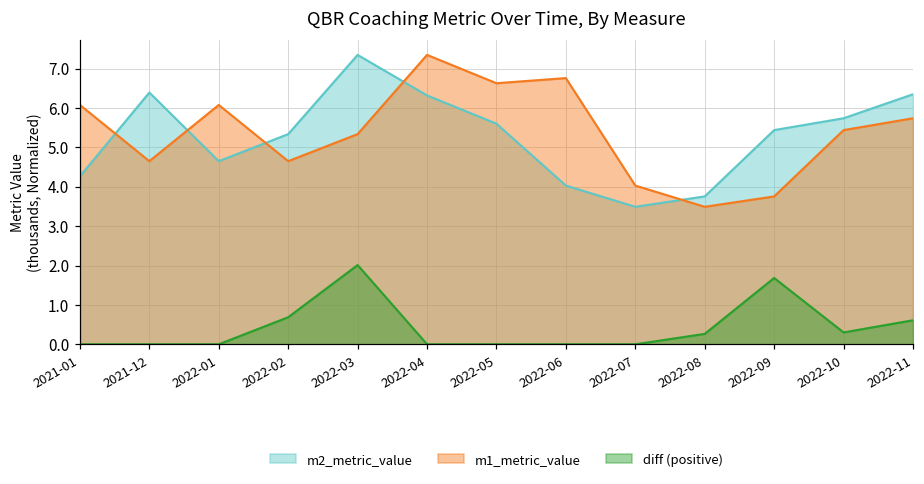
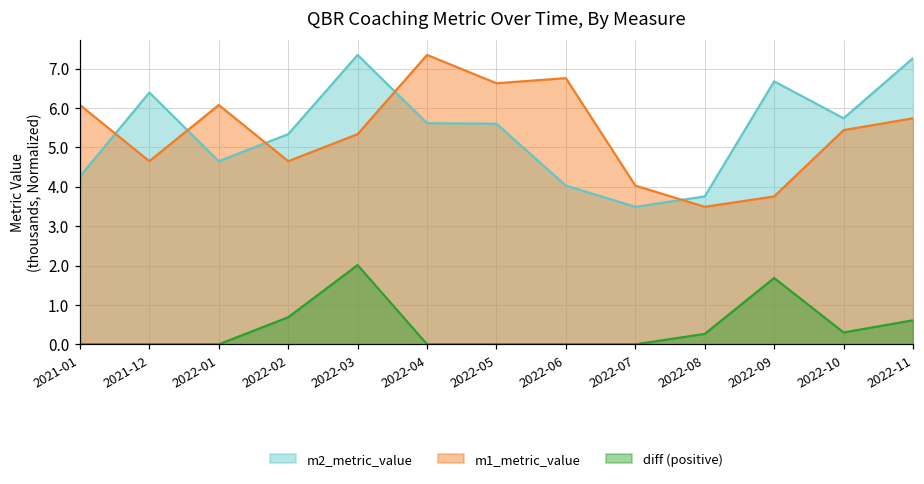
m2_metric_value, 2022-04: 6.3 -> 5.6
m2_metric_value, 2022-09: 5.4 -> 6.7
m2_metric_value, 2022-11: 6.4 -> 7.3
